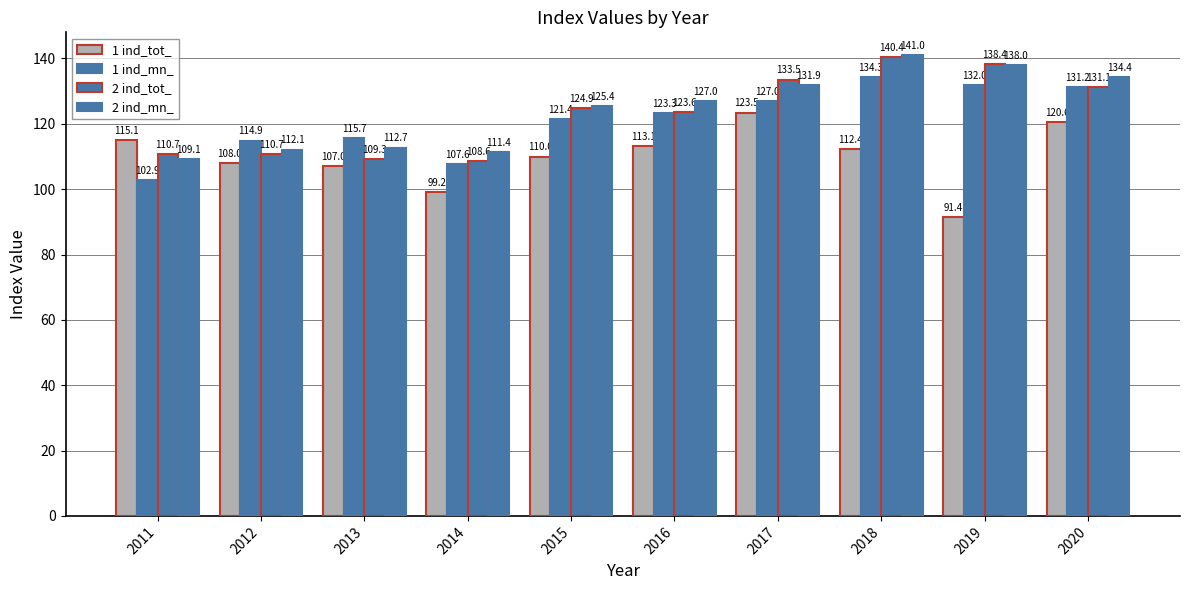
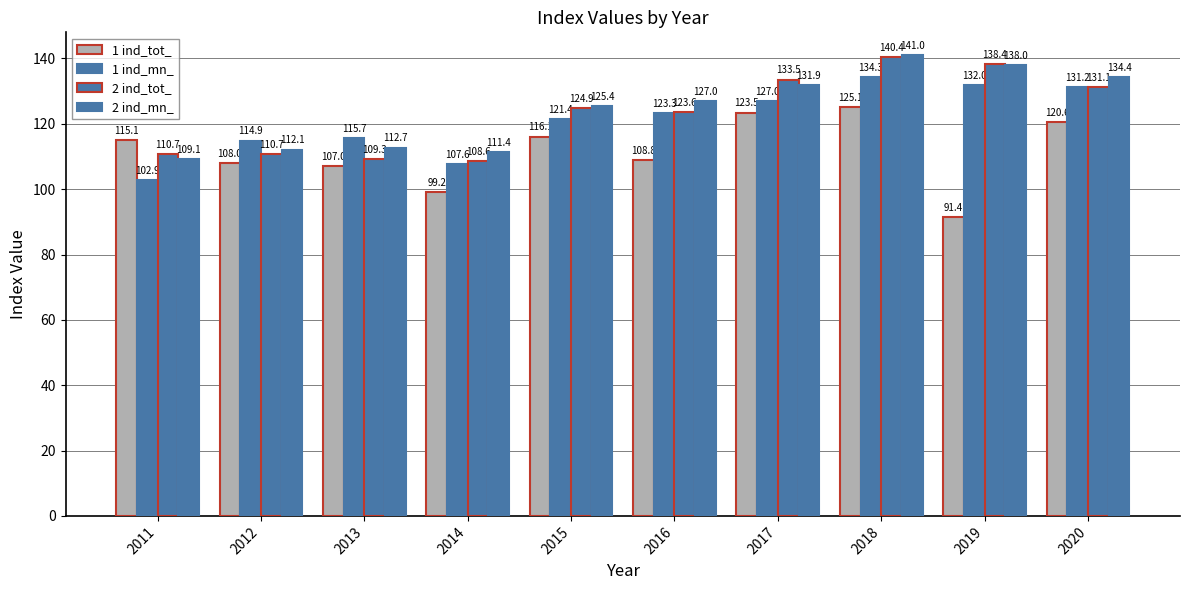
1 ind_tot_, 2015: 110.0 -> 116.1
1 ind_tot_, 2016: 113.1 -> 108.8
1 ind_tot_, 2018: 112.4 -> 125.1
